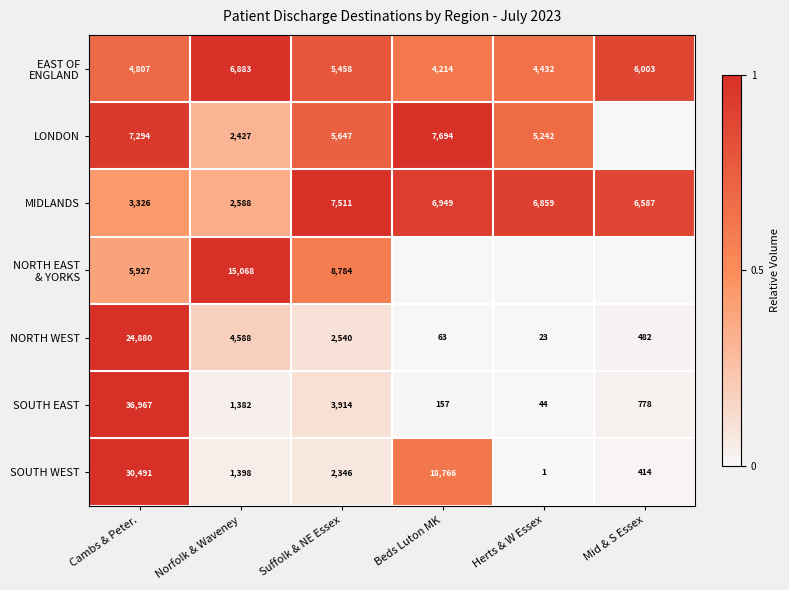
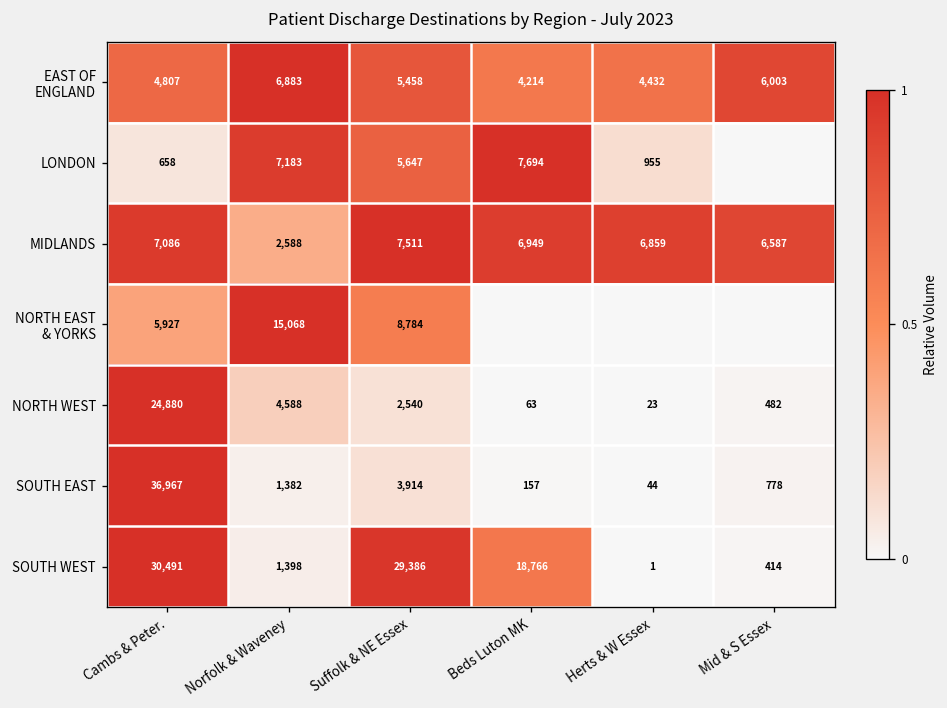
LONDON, Cambs & Peter.: 7,294 -> 658
LONDON, Norfolk & Waveney: 2,427 -> 7,183
LONDON, Herts & W Essex: 5,242 -> 955
MIDLANDS, Cambs & Peter.: 3,326 -> 7,086
SOUTH WEST, Suffolk & NE Essex: 2,346 -> 29,386
